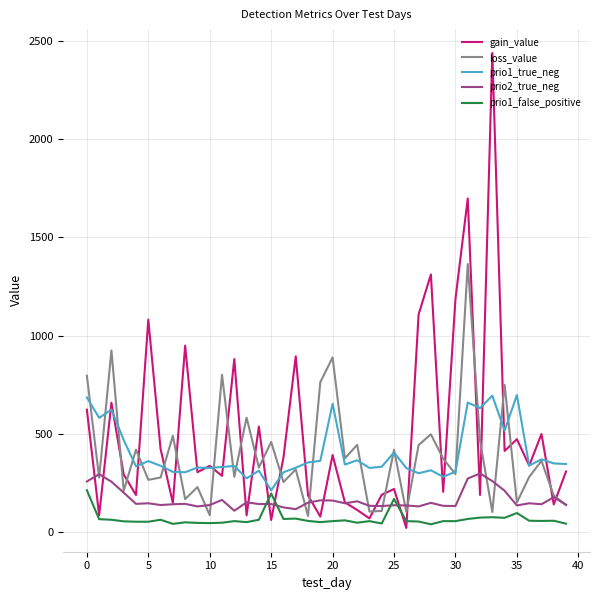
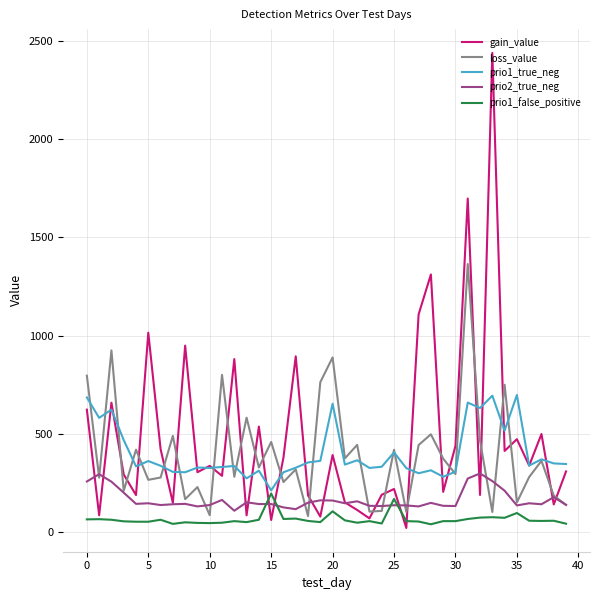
prio1_false_positive, 0: 210 -> 60
gain_value, 5: 1080 -> 1010
prio1_false_positive, 20: 60 -> 110
gain_value, 30: 1190 -> 440
